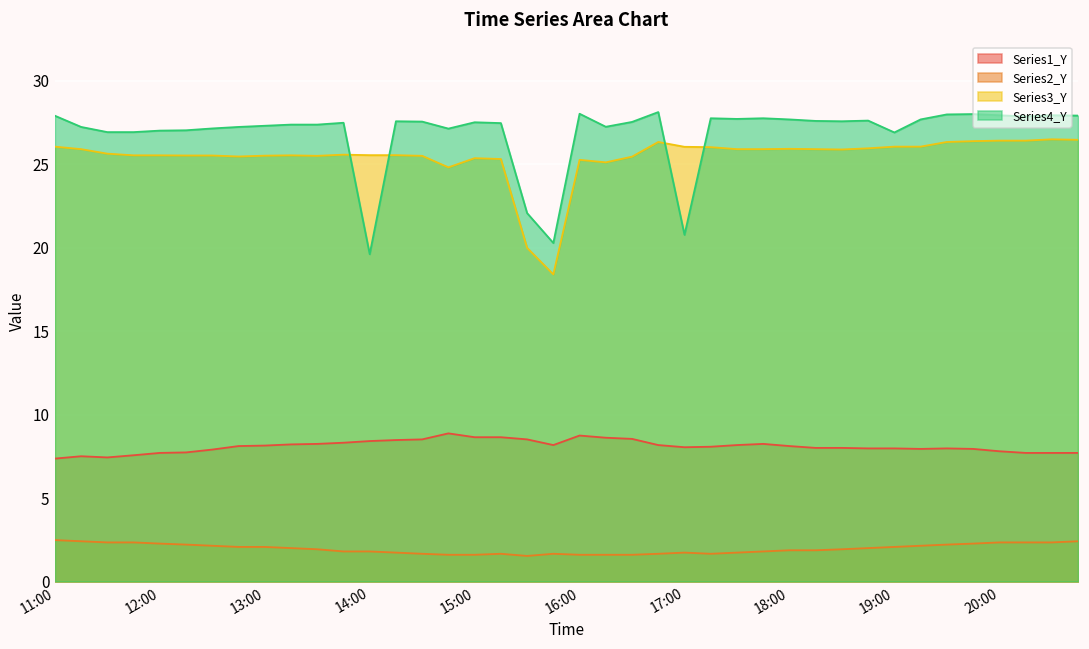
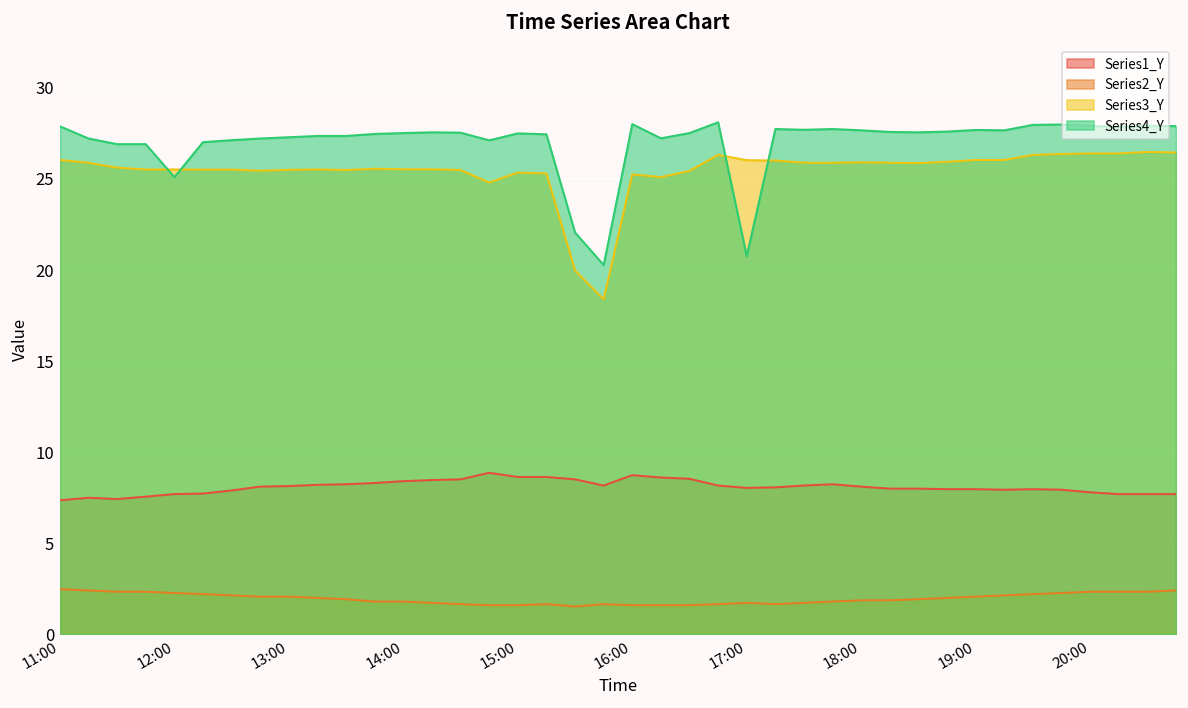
Series4_Y, 12:00: 27.0 -> 25.1
Series4_Y, 14:00: 19.6 -> 27.5
Series4_Y, 19:00: 26.9 -> 27.7
